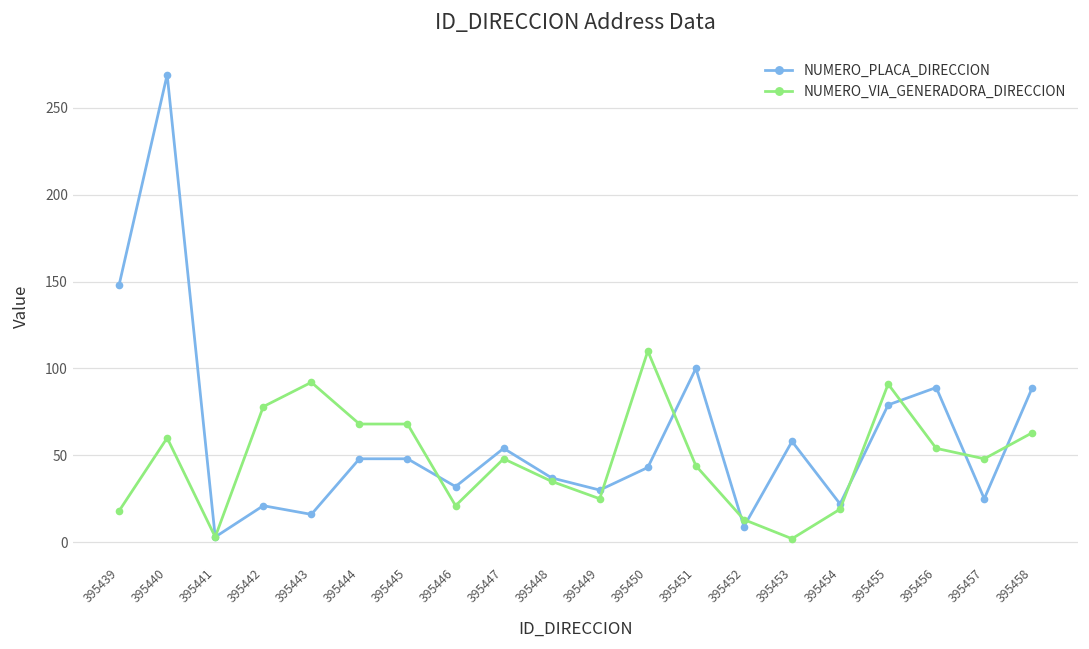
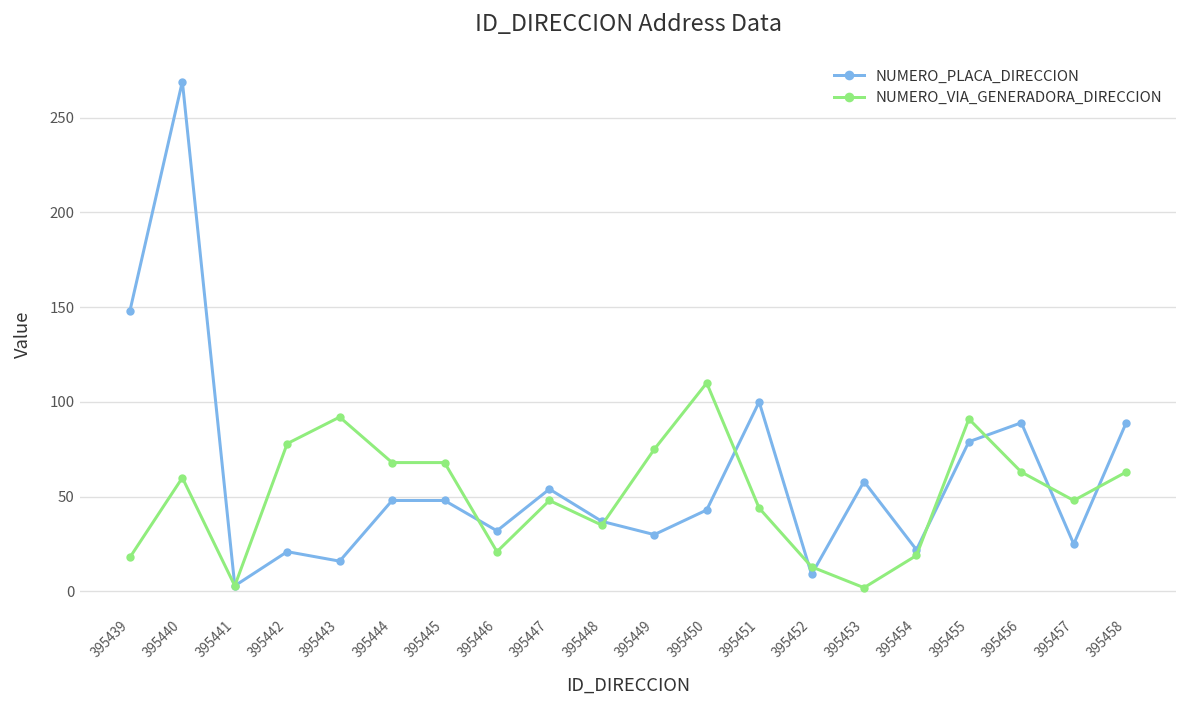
NUMERO_VIA_GENERADORA_DIRECCION, 395449: 25 -> 75
NUMERO_VIA_GENERADORA_DIRECCION, 395456: 54 -> 63
